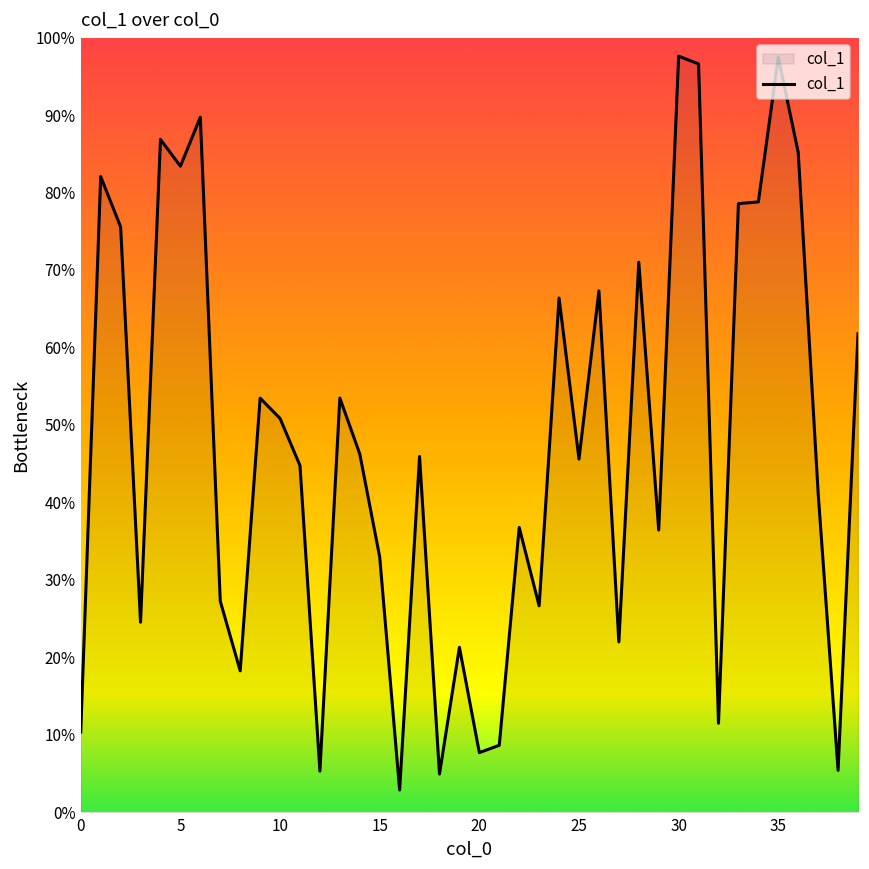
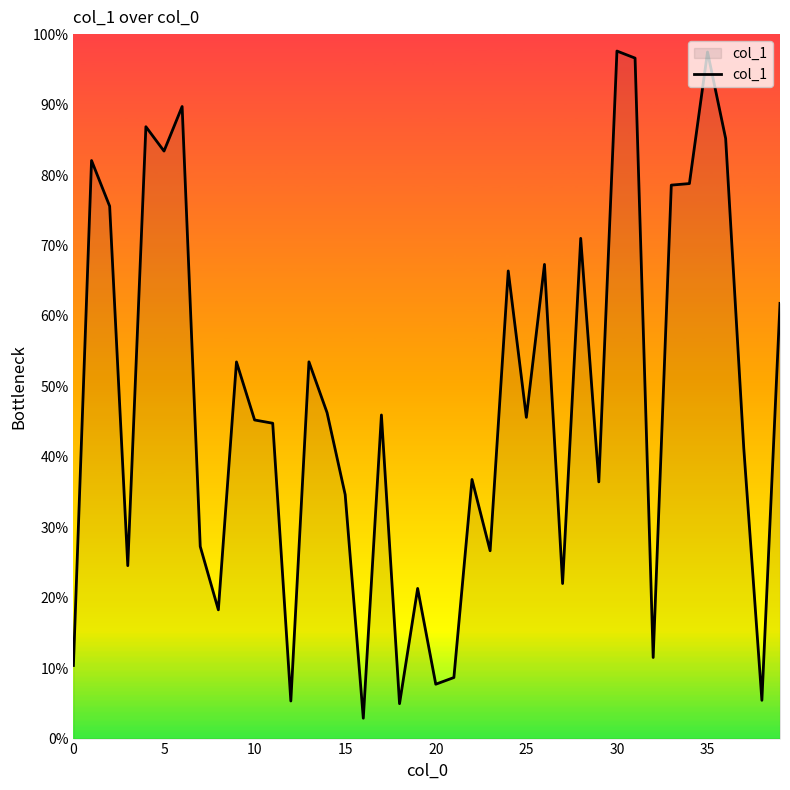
10: 51% -> 45%
15: 33% -> 35%
